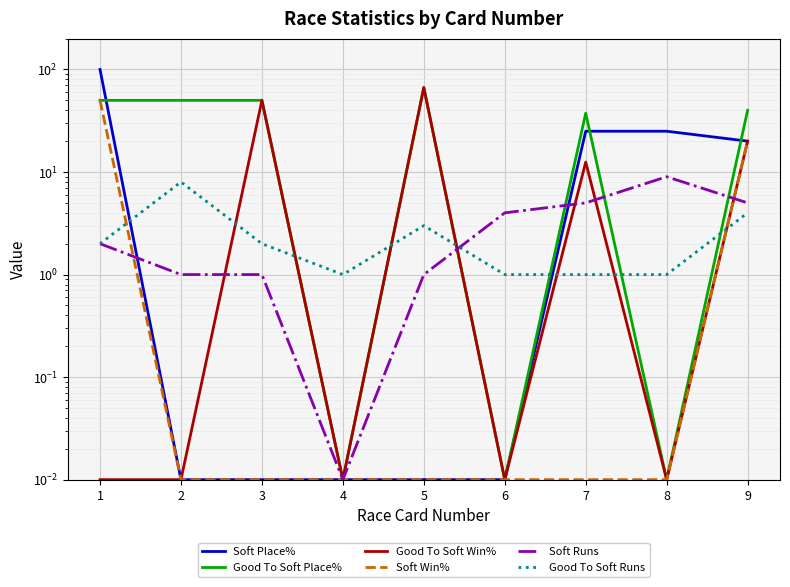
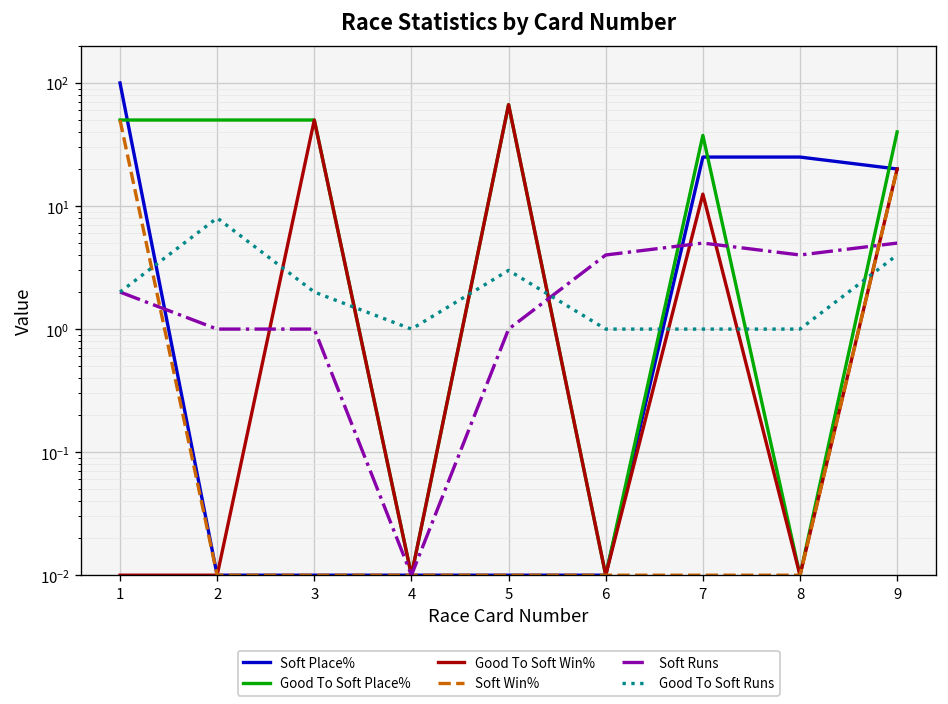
Soft Runs, 8: 9 -> 4
